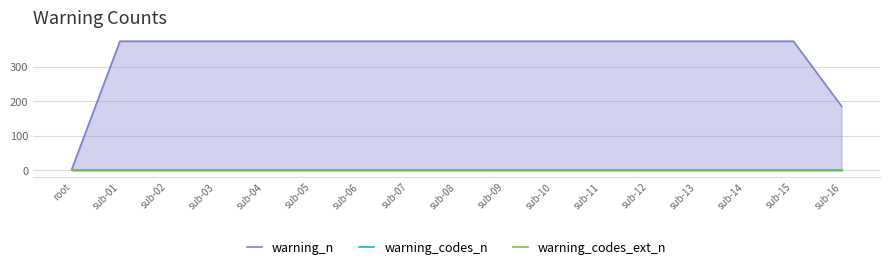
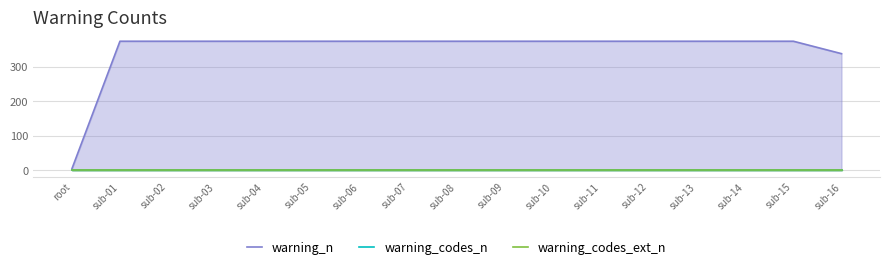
warning_n, sub-16: 190 -> 340
